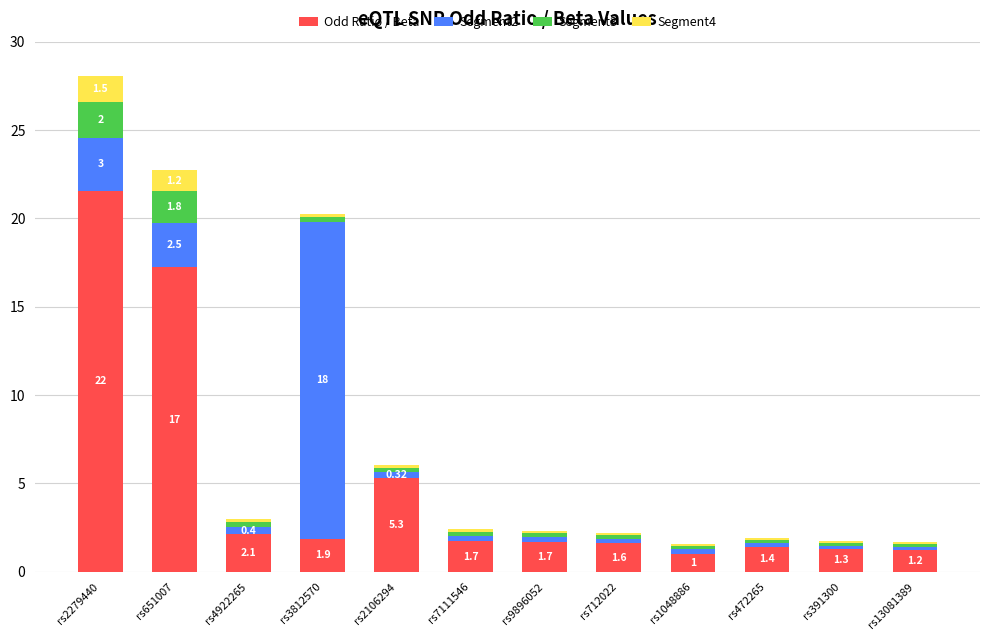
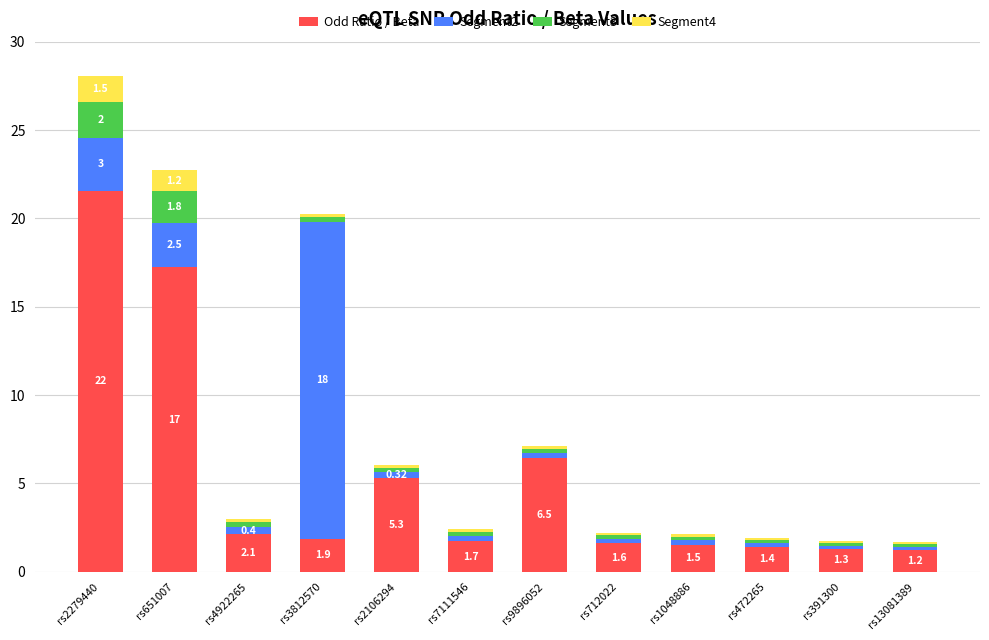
Odd Ratio / Beta, rs9896052: 1.7 -> 6.5
Odd Ratio / Beta, rs1048886: 1 -> 1.5
